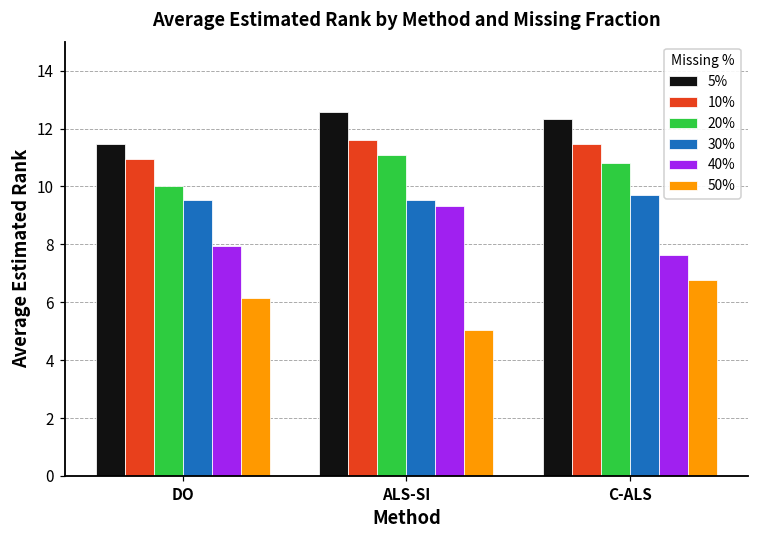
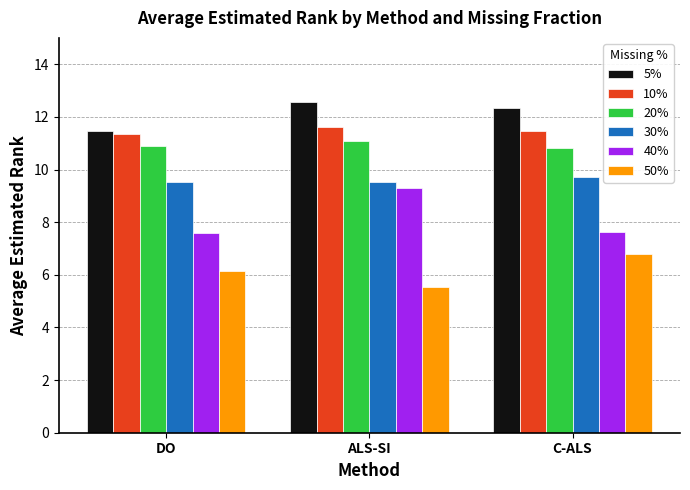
10%, DO: 10.9 -> 11.3
20%, DO: 10.0 -> 10.9
40%, DO: 8.0 -> 7.6
50%, ALS-SI: 5.0 -> 5.5
